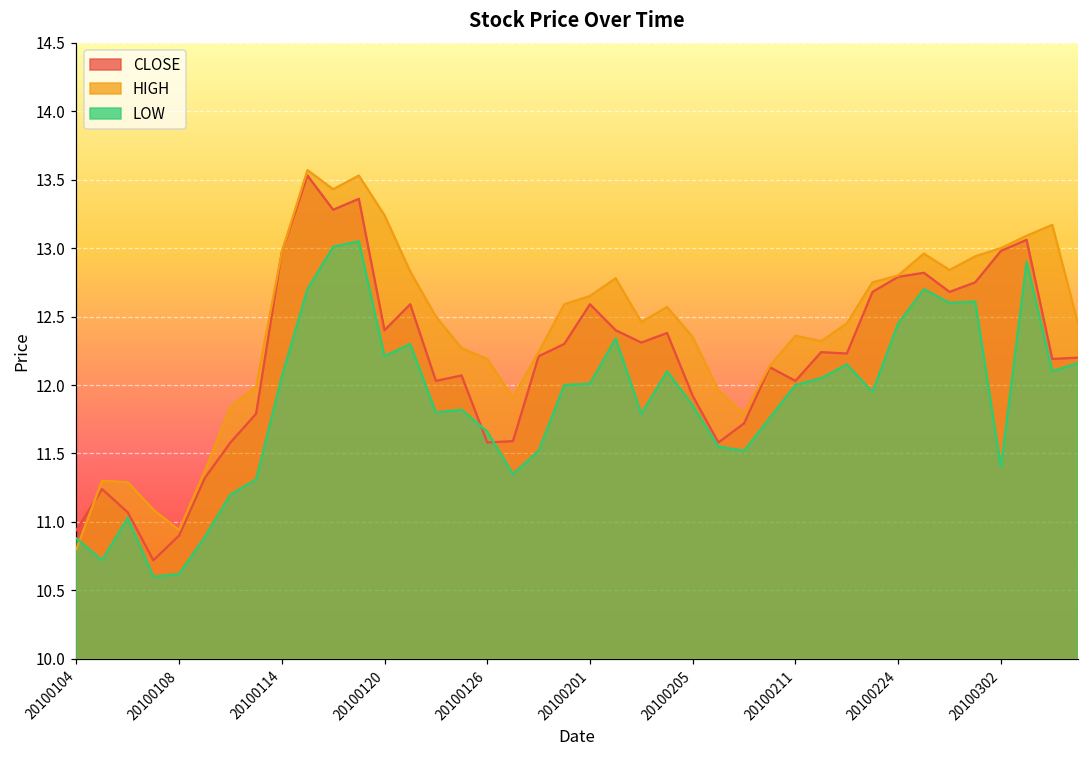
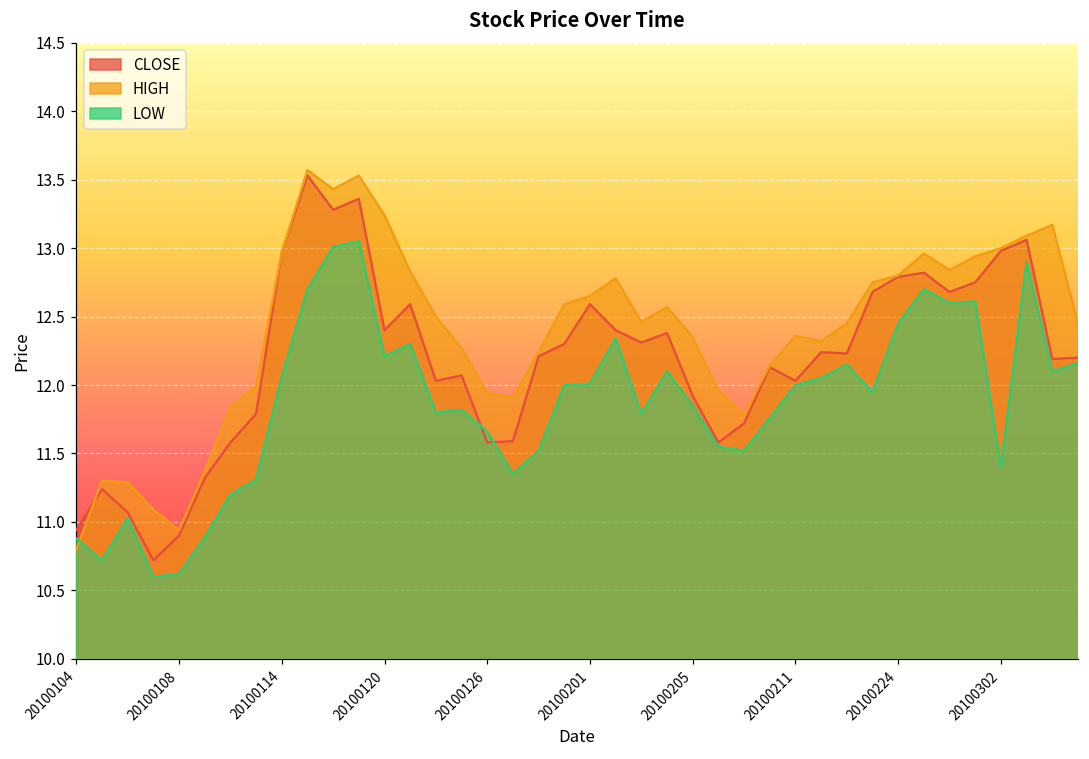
HIGH, 20100126: 12.19 -> 11.94
